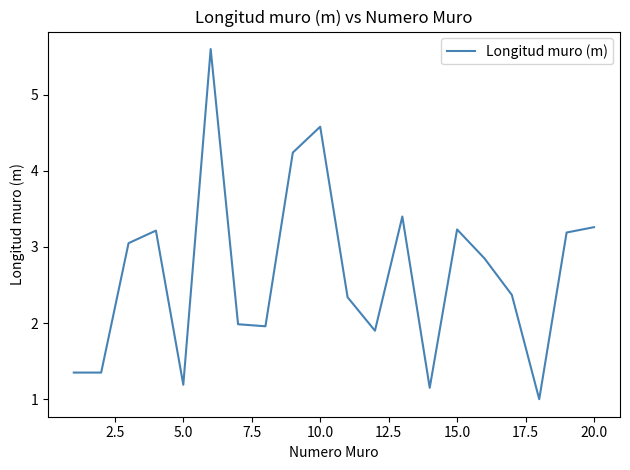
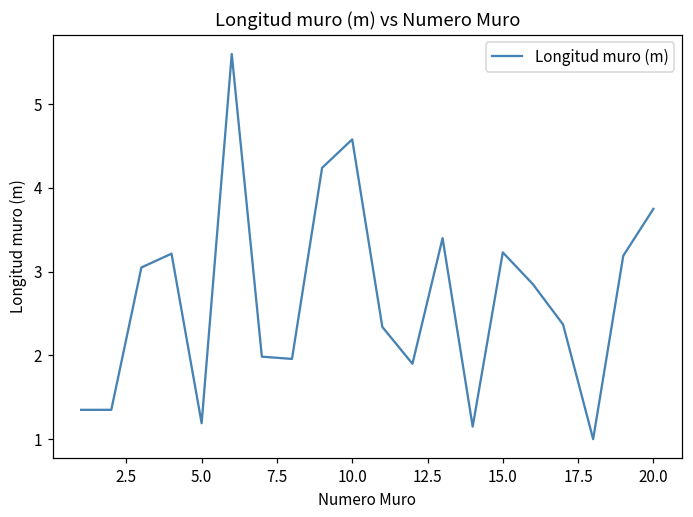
20.0: 3.3 -> 3.8
